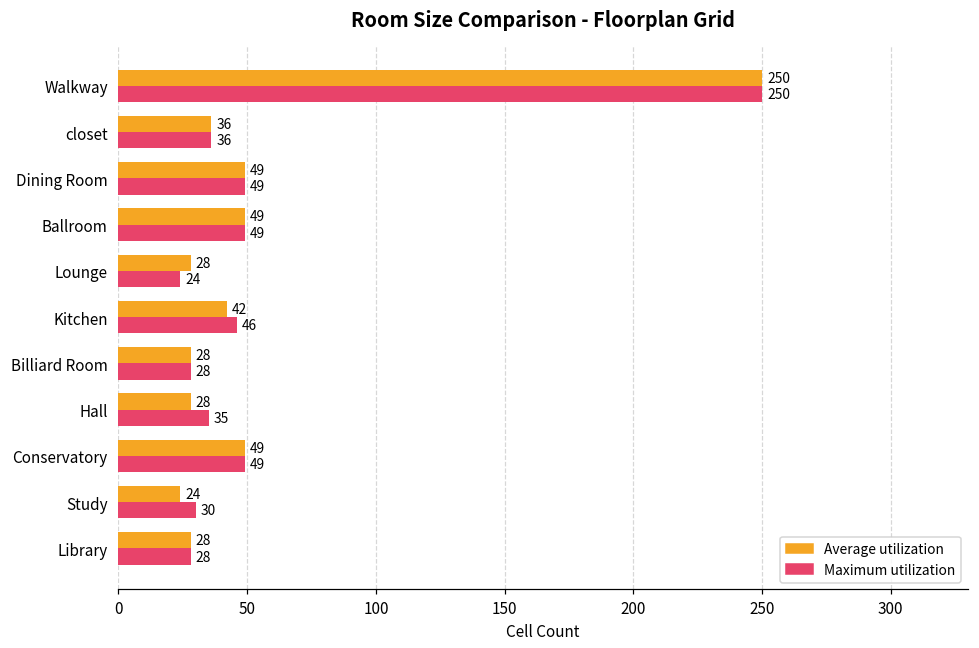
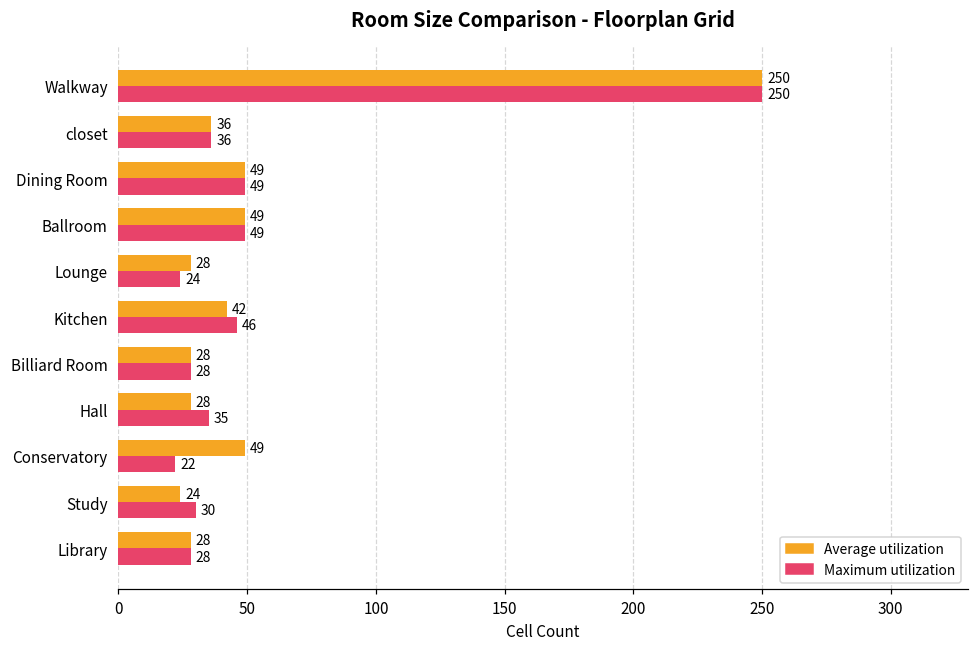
Maximum utilization, Conservatory: 49 -> 22
